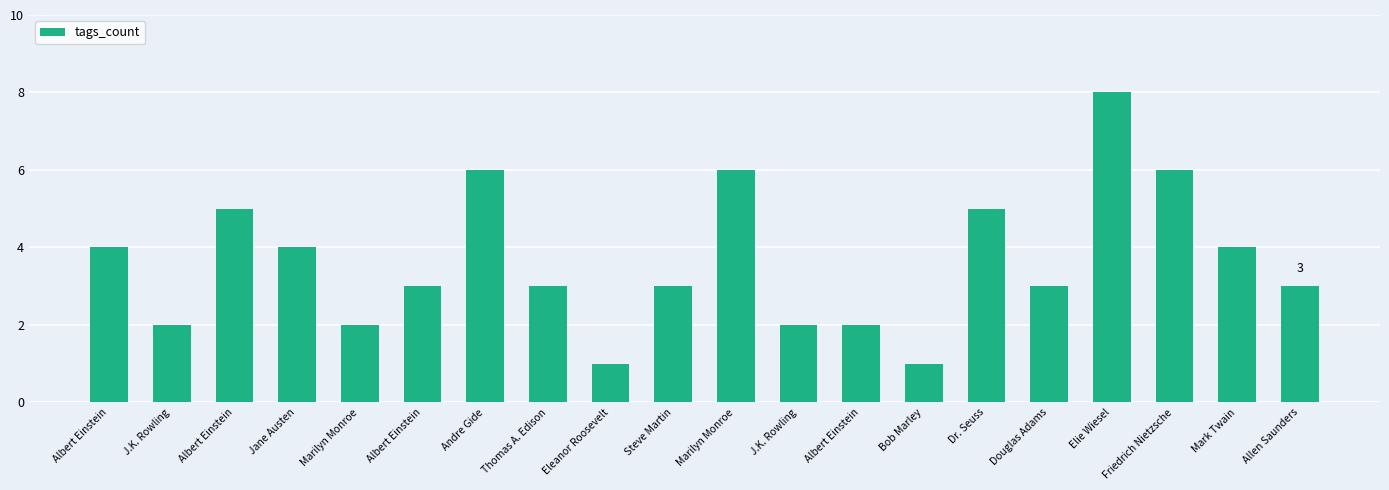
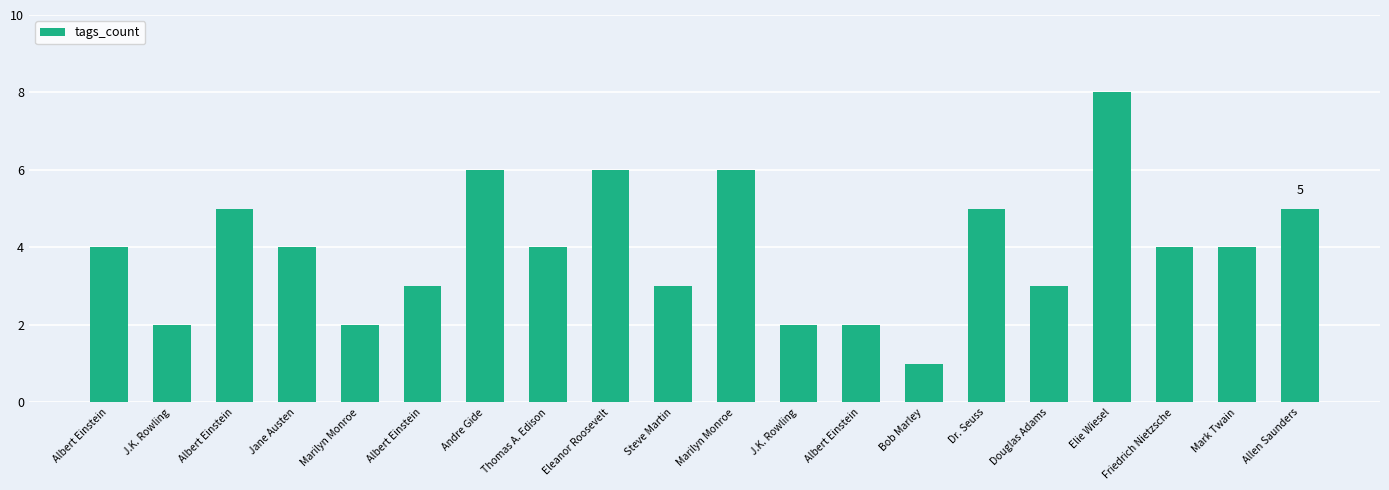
Thomas A. Edison: 3 -> 4
Eleanor Roosevelt: 1 -> 6
Friedrich Nietzsche: 6 -> 4
Allen Saunders: 3 -> 5
